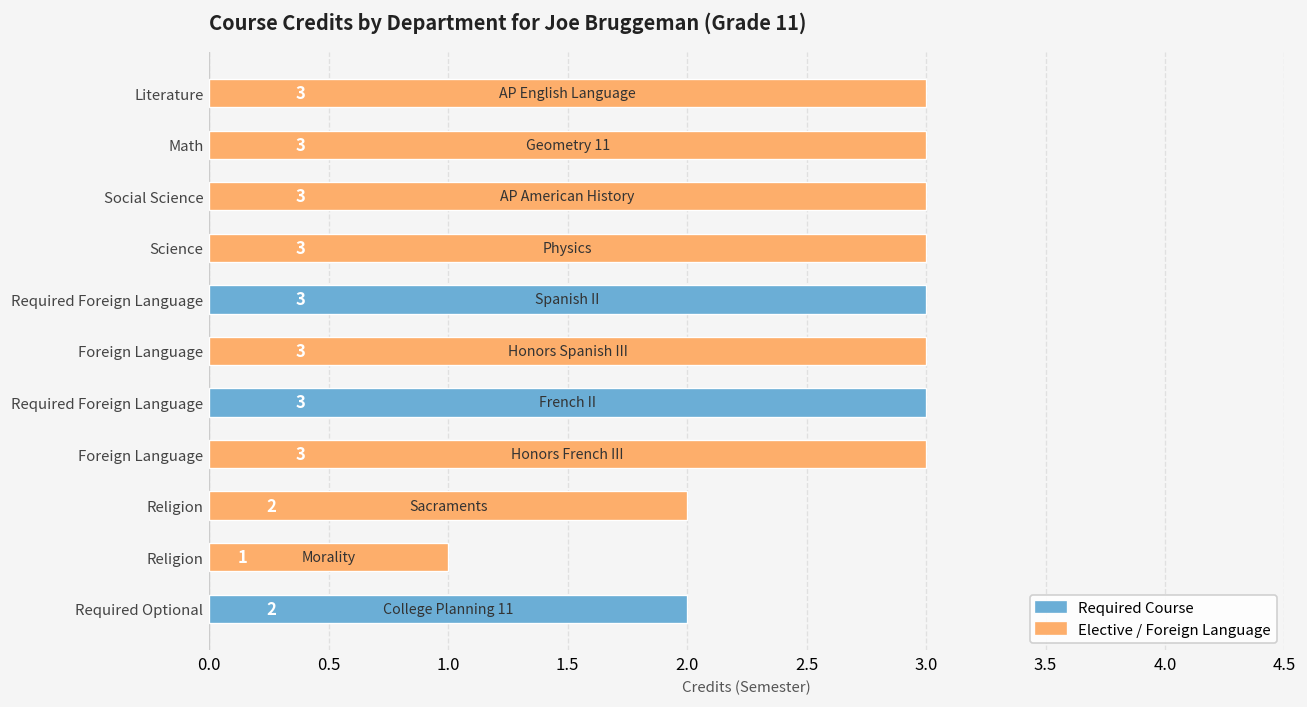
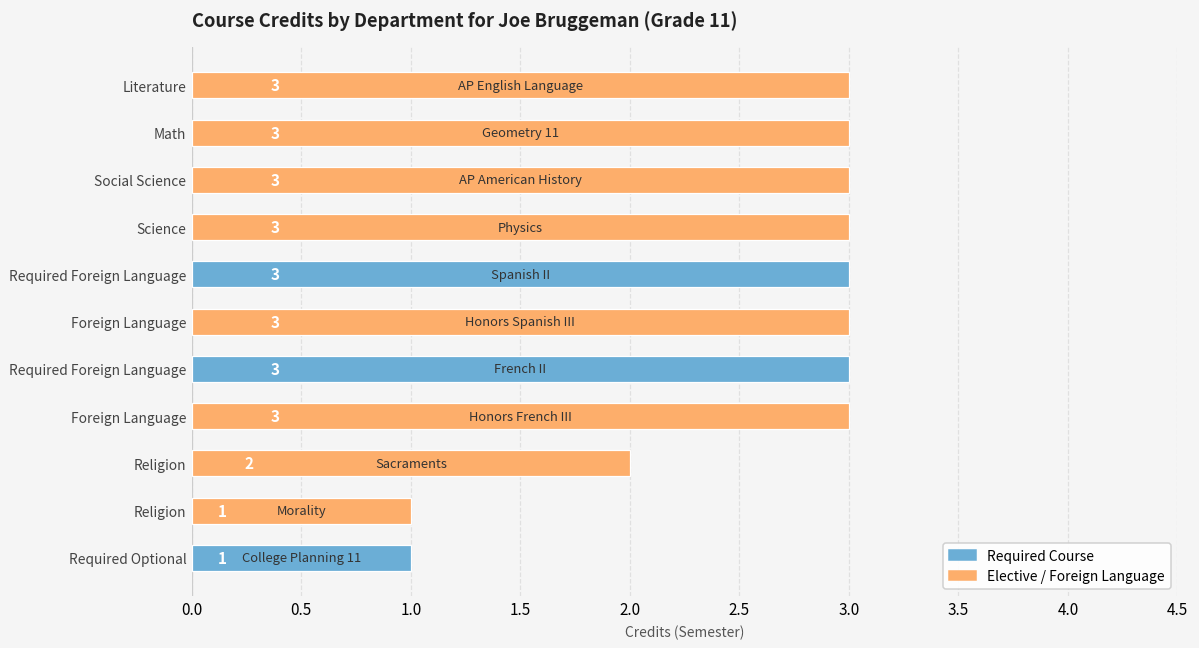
Required Optional: 2 -> 1
